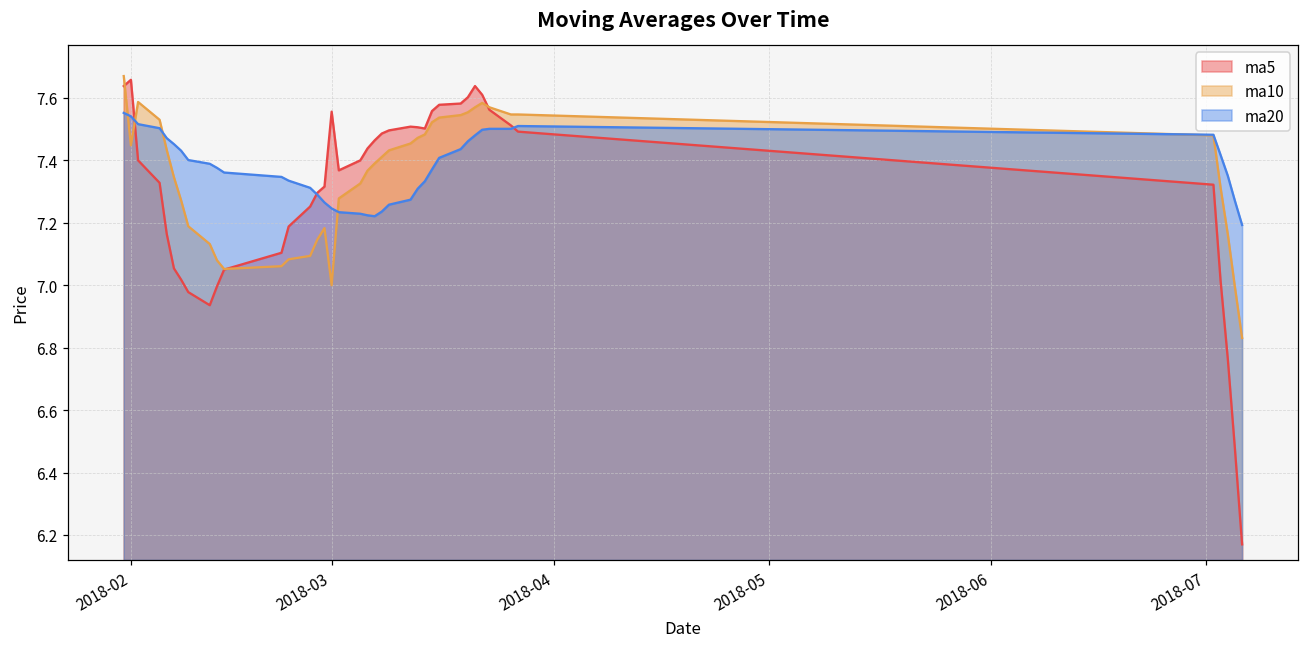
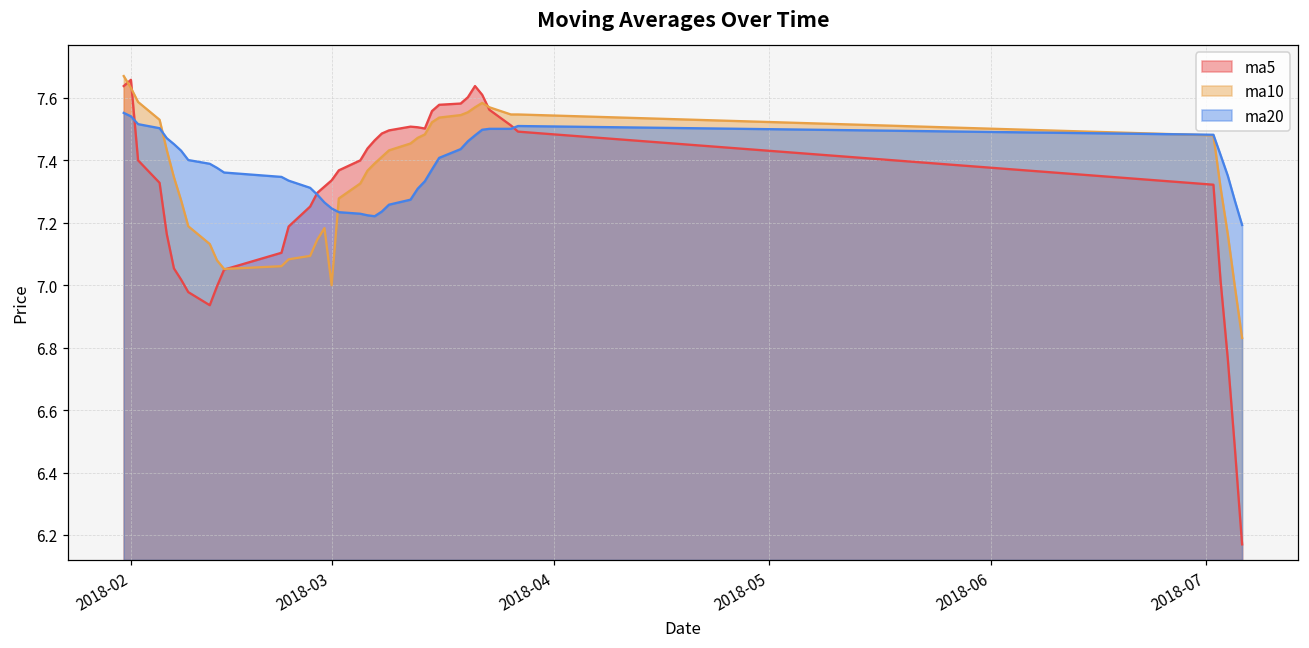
ma10, 2018-02: 7.45 -> 7.63
ma5, 2018-03: 7.56 -> 7.34
